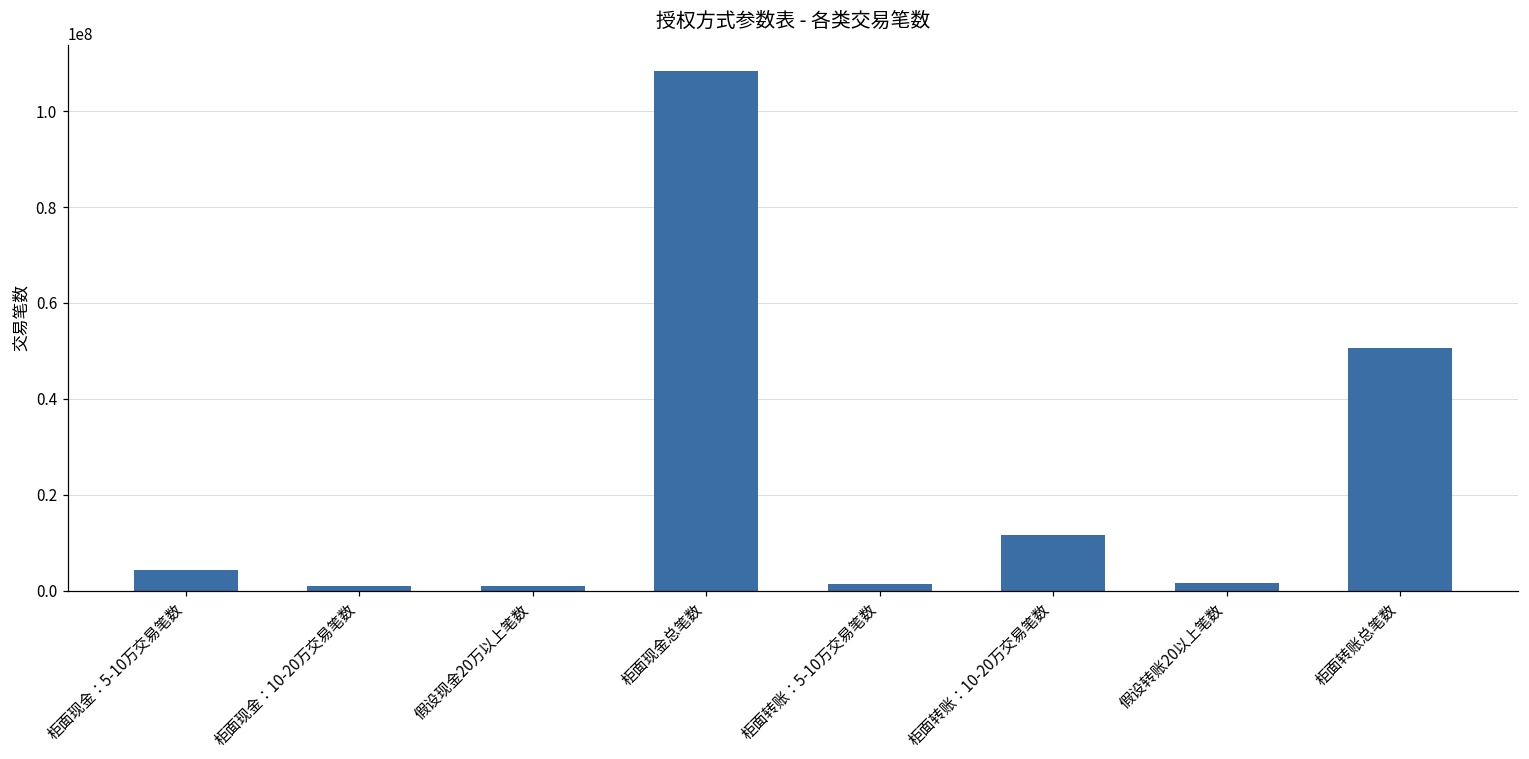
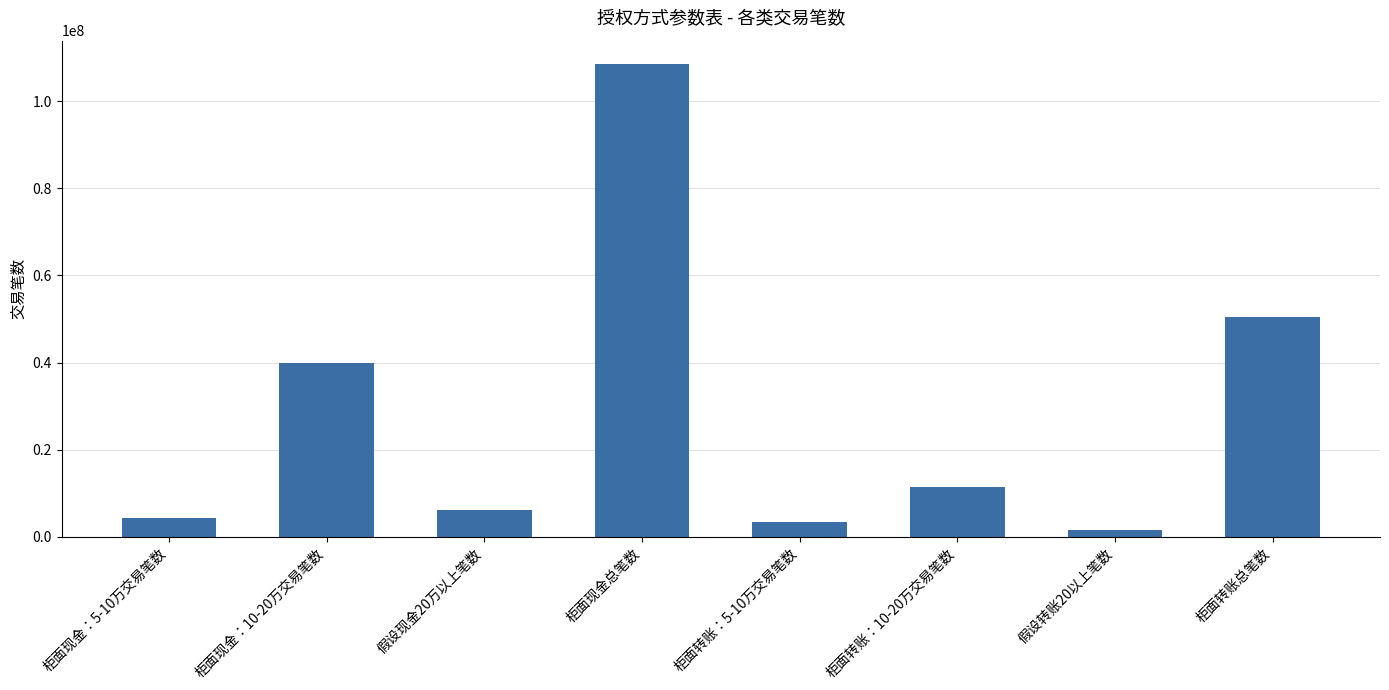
柜面现金：10-20万交易笔数: 1000000 -> 40000000
假设现金20万以上笔数: 1000000 -> 6000000
柜面转账：5-10万交易笔数: 1000000 -> 3000000
